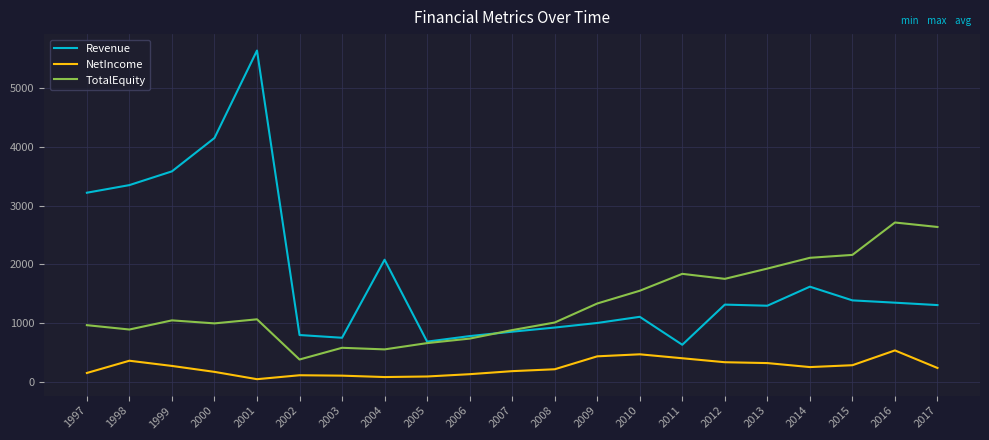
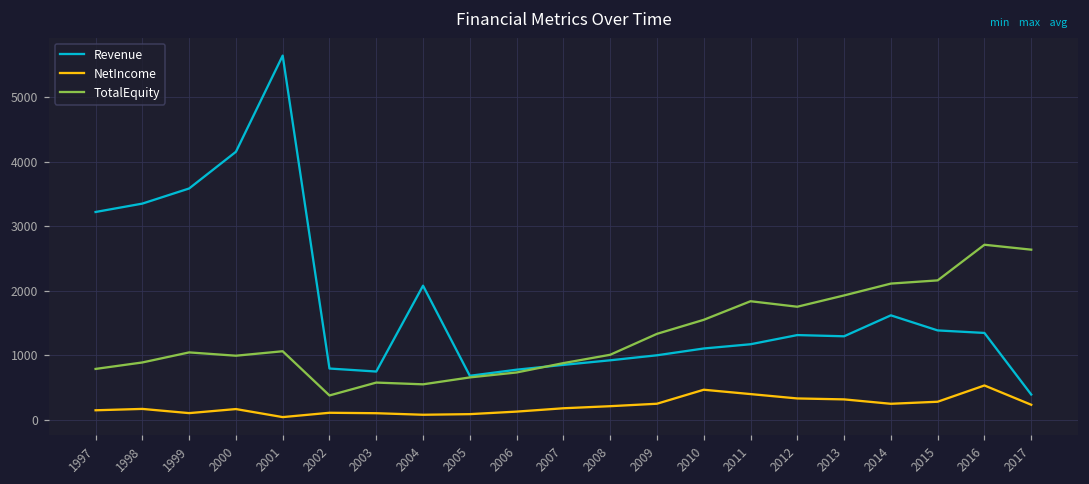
TotalEquity, 1997: 1000 -> 800
NetIncome, 1998: 400 -> 200
NetIncome, 1999: 300 -> 100
NetIncome, 2009: 400 -> 300
Revenue, 2011: 600 -> 1200
Revenue, 2017: 1300 -> 400
